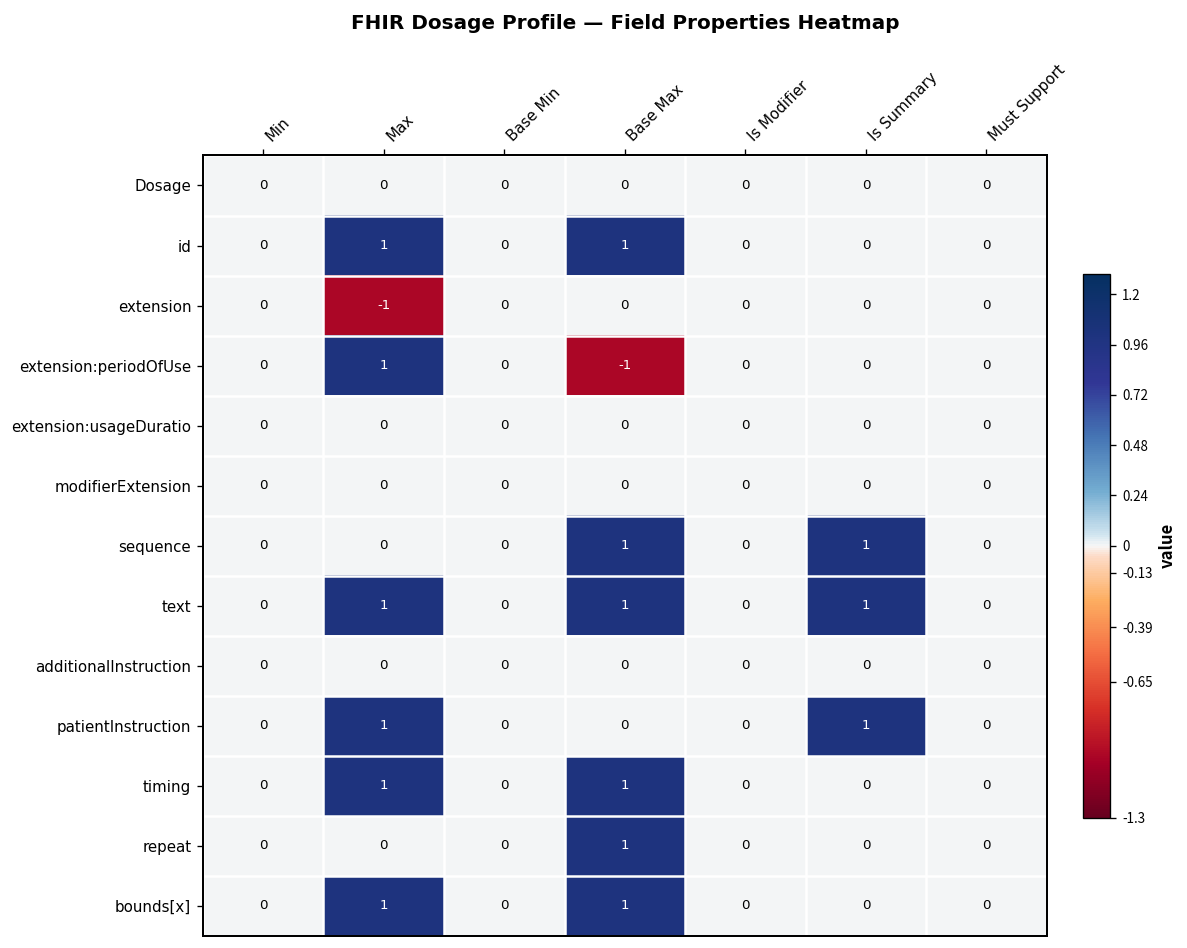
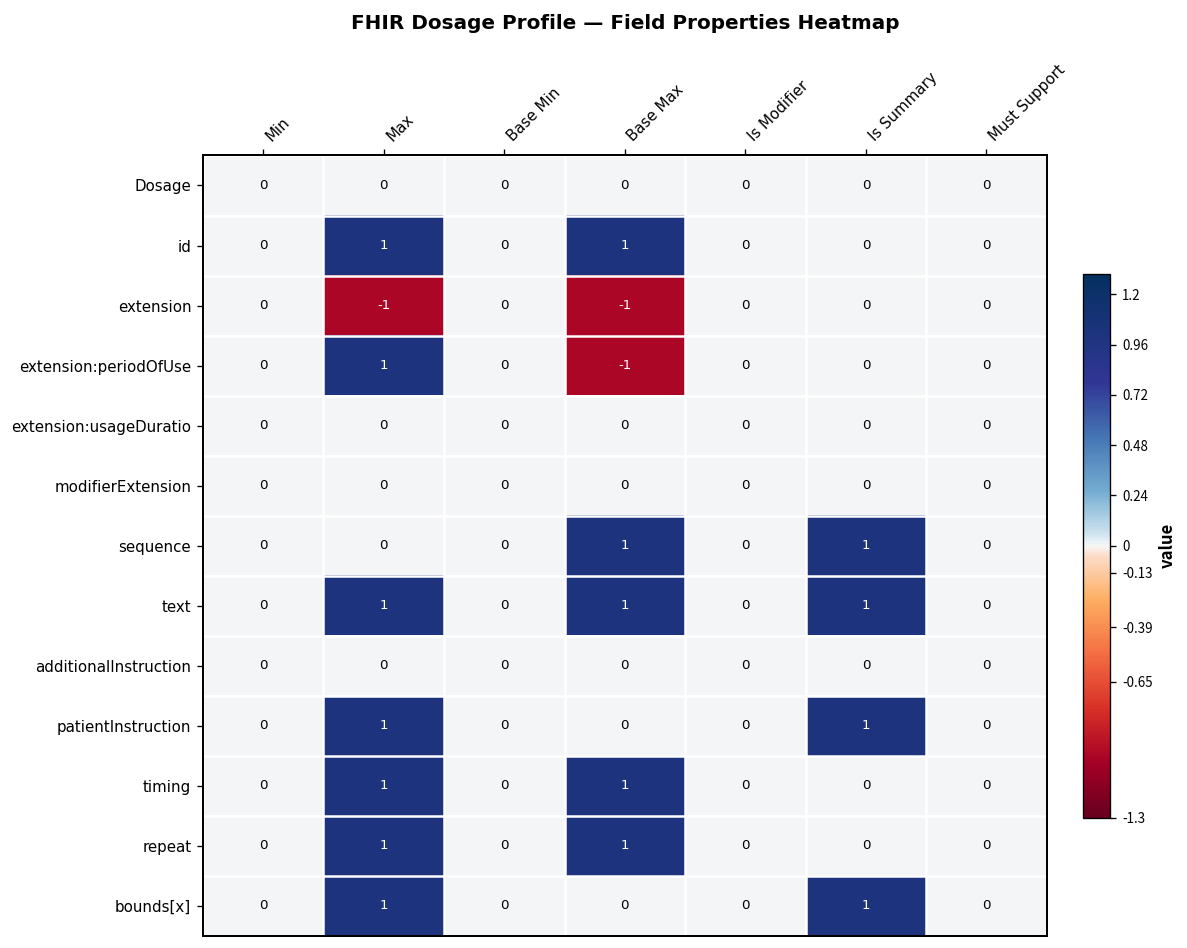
extension, Base Max: 0 -> -1
repeat, Max: 0 -> 1
bounds[x], Base Max: 1 -> 0
bounds[x], Is Summary: 0 -> 1
